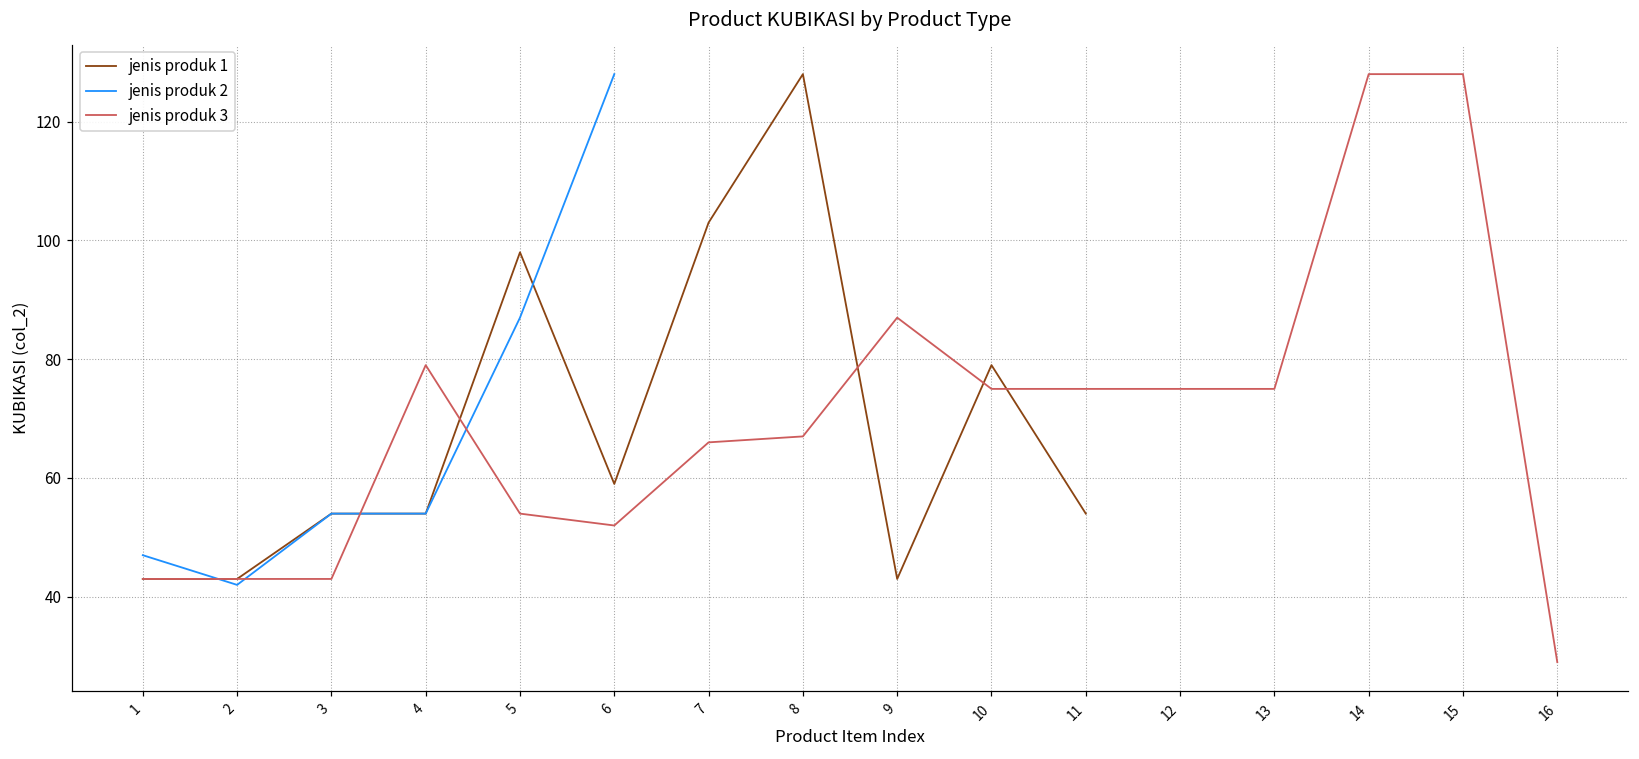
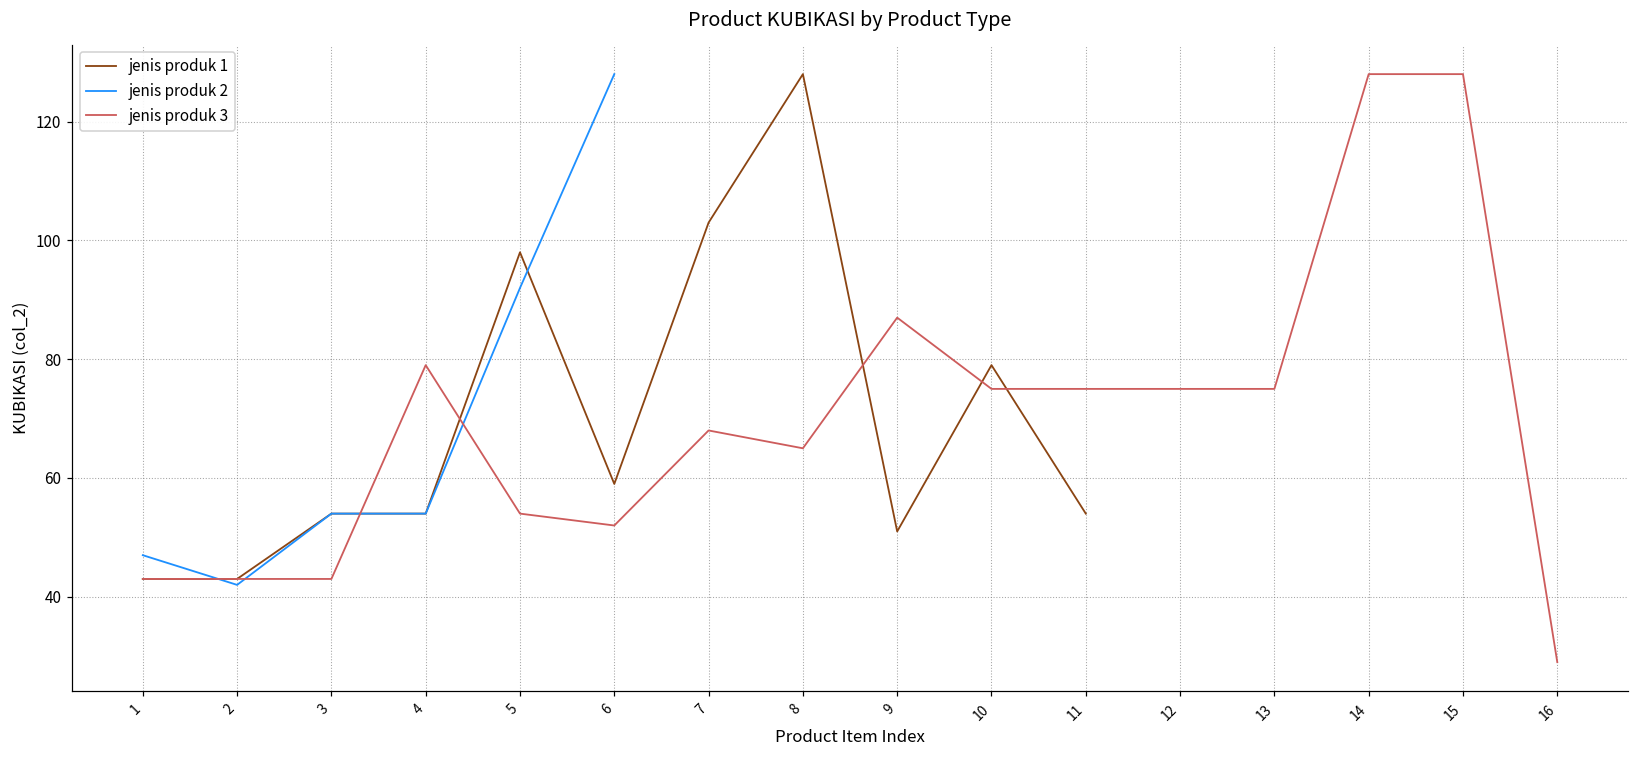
jenis produk 2, 5: 87 -> 92
jenis produk 3, 7: 66 -> 68
jenis produk 3, 8: 67 -> 65
jenis produk 1, 9: 43 -> 51
